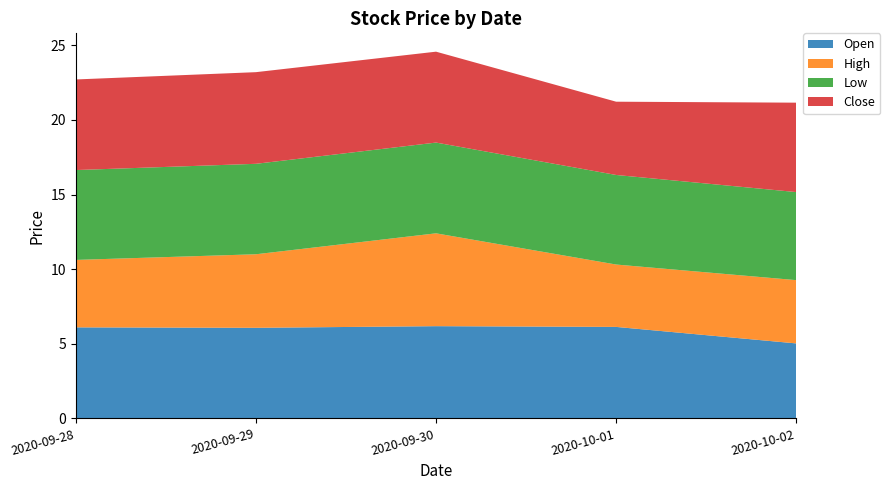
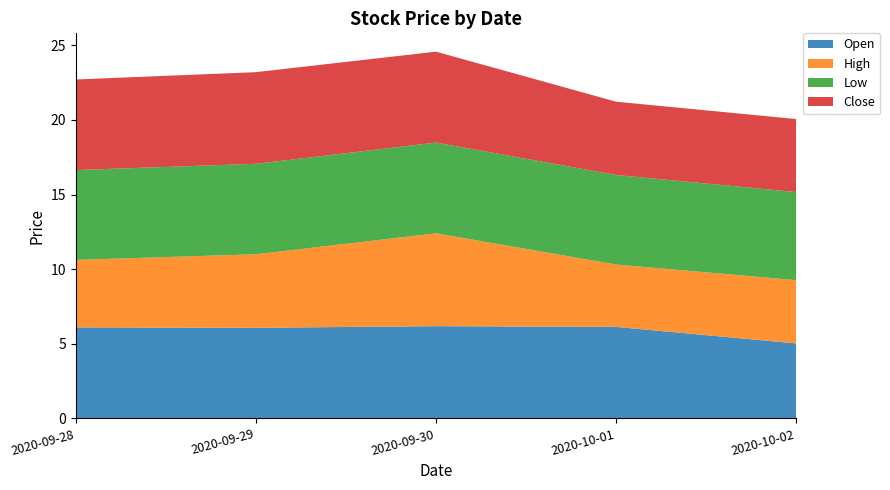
Close, 2020-10-02: 6.0 -> 4.9
